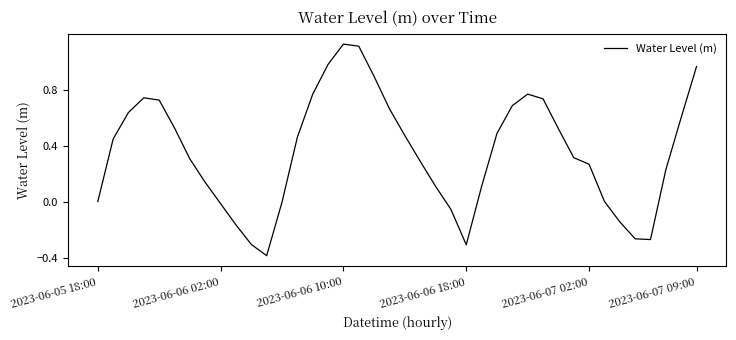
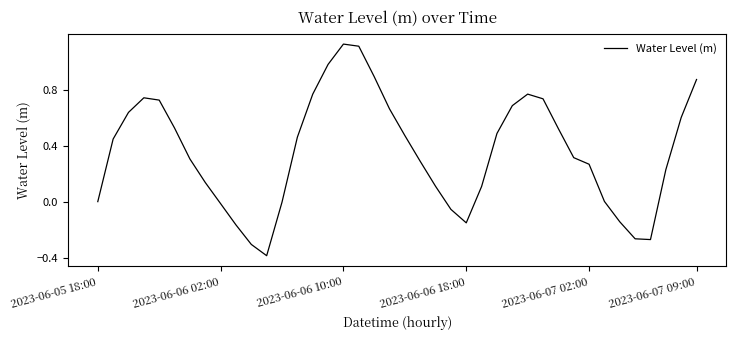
2023-06-06 18:00: -0.31 -> -0.15
2023-06-07 09:00: 0.96 -> 0.87
